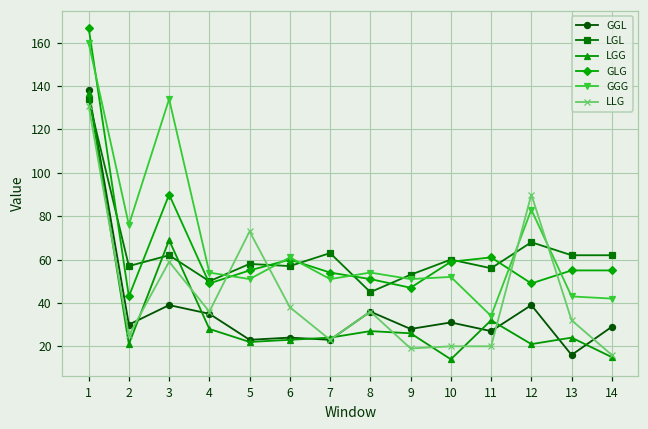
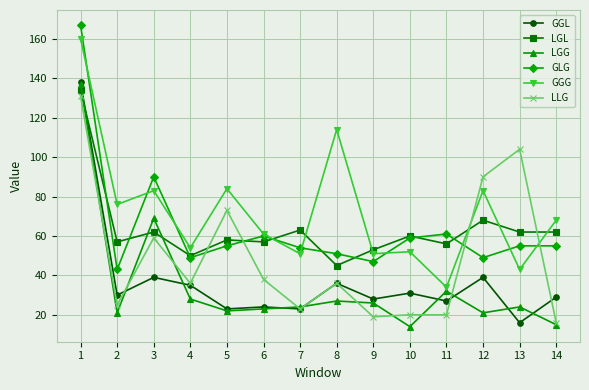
GGG, 3: 134 -> 83
GGG, 5: 51 -> 84
GGG, 8: 54 -> 114
LLG, 13: 32 -> 104
GGG, 14: 42 -> 68
